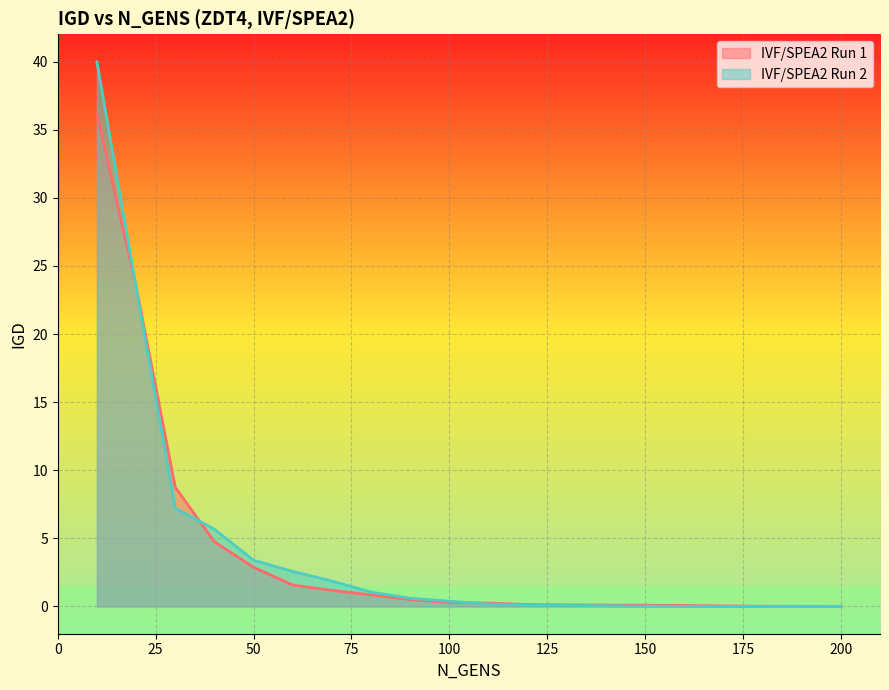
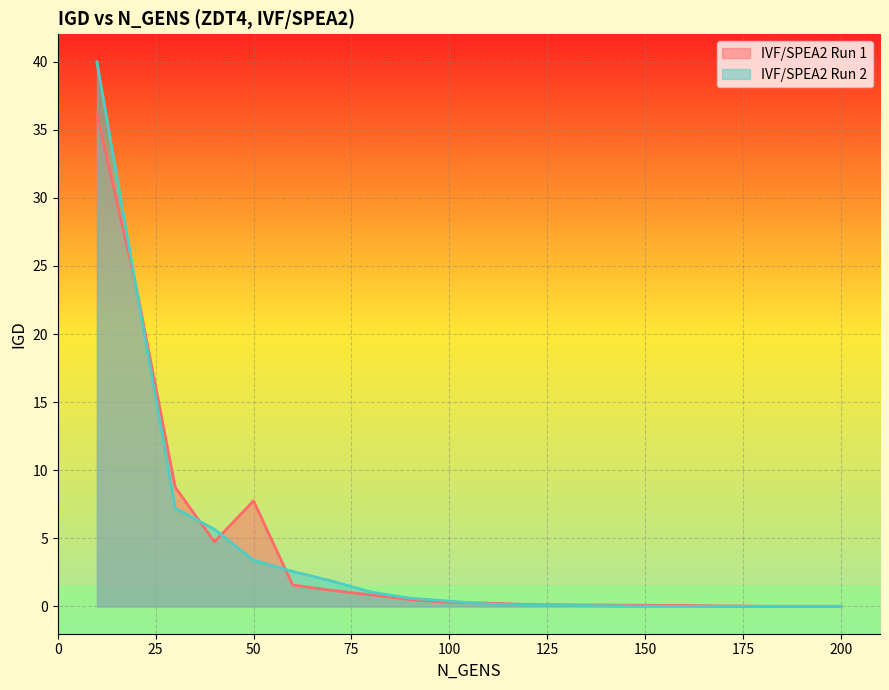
IVF/SPEA2 Run 1, 50: 2.9 -> 7.8
